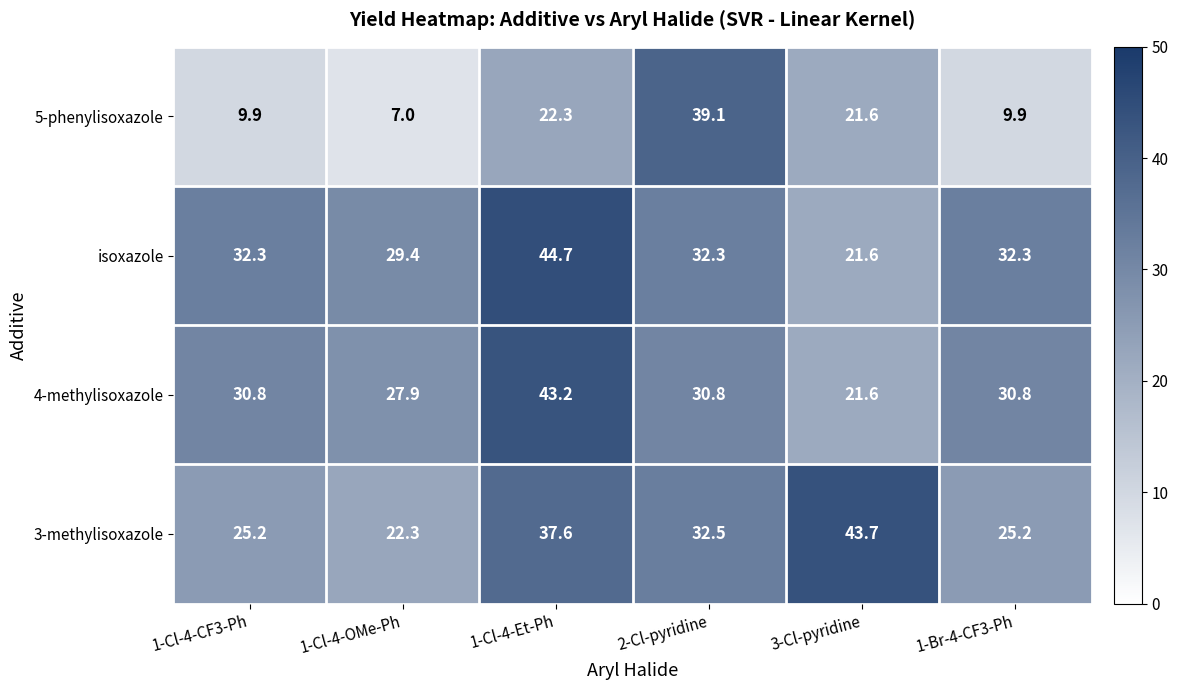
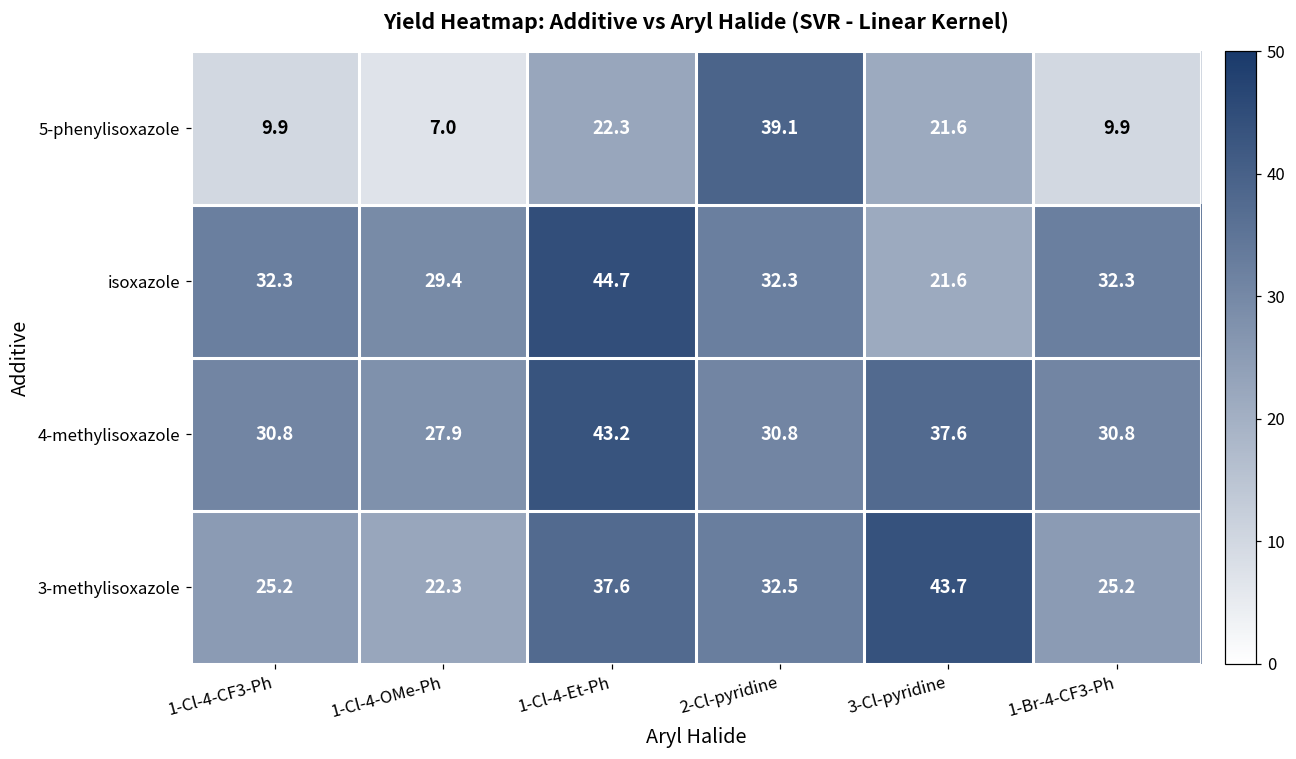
4-methylisoxazole, 3-Cl-pyridine: 21.6 -> 37.6
